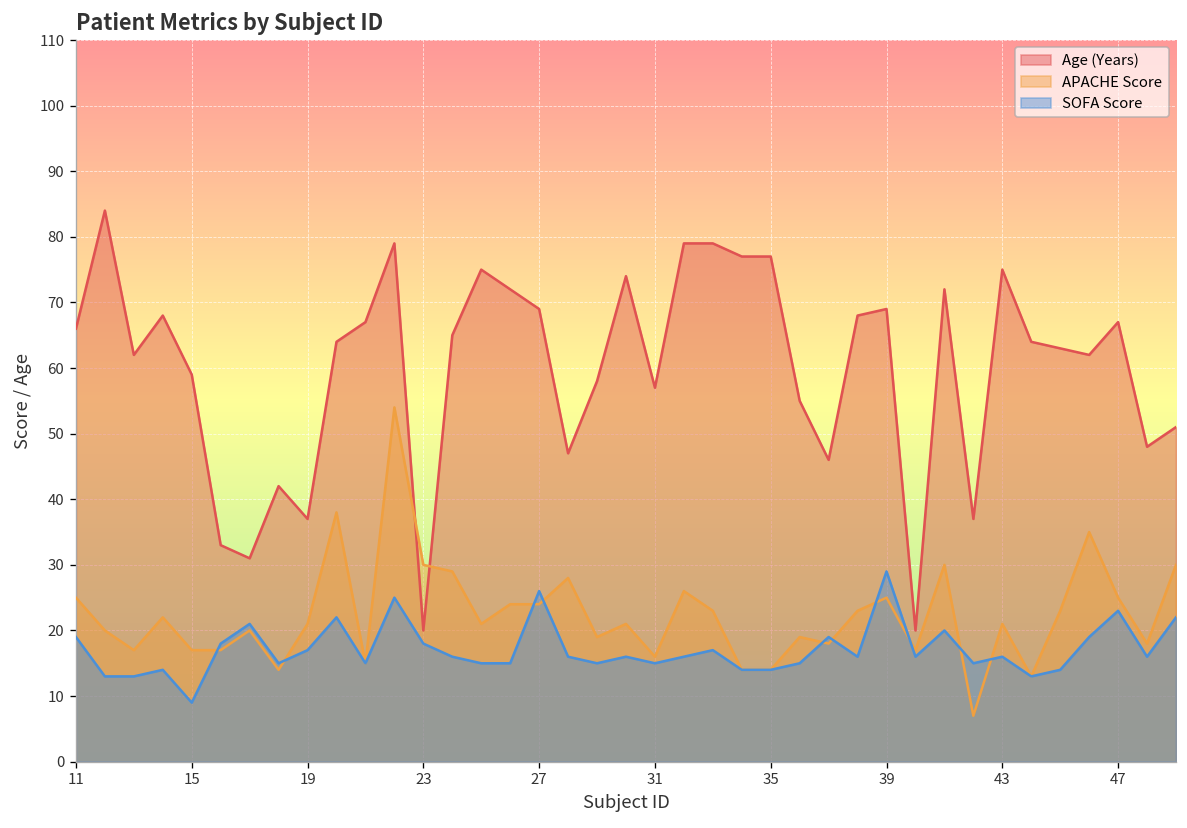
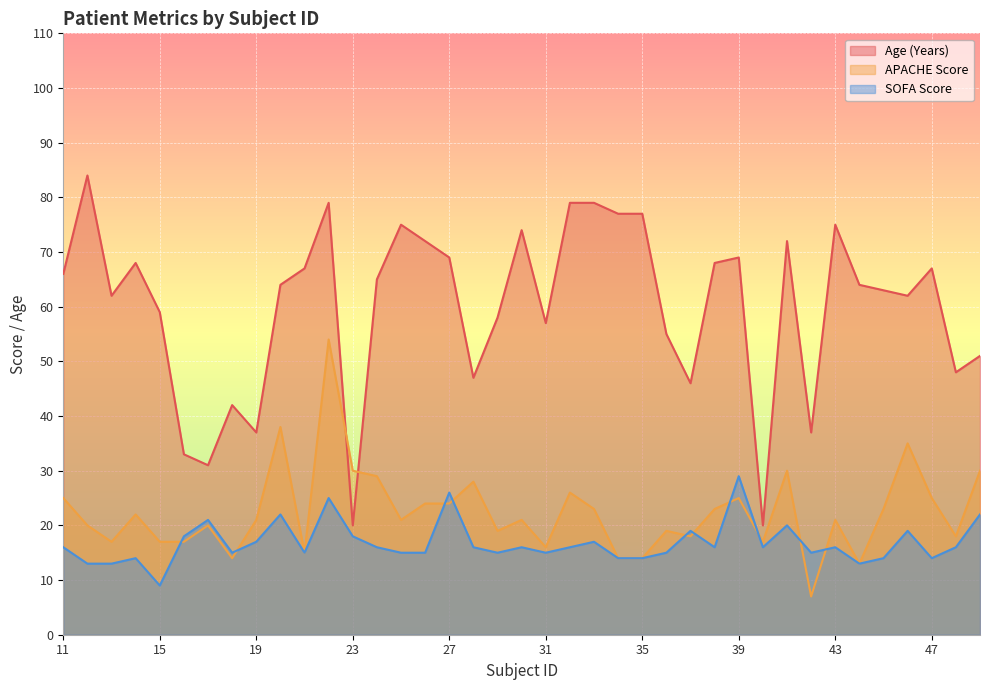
SOFA Score, 11: 19 -> 16
SOFA Score, 47: 23 -> 14
